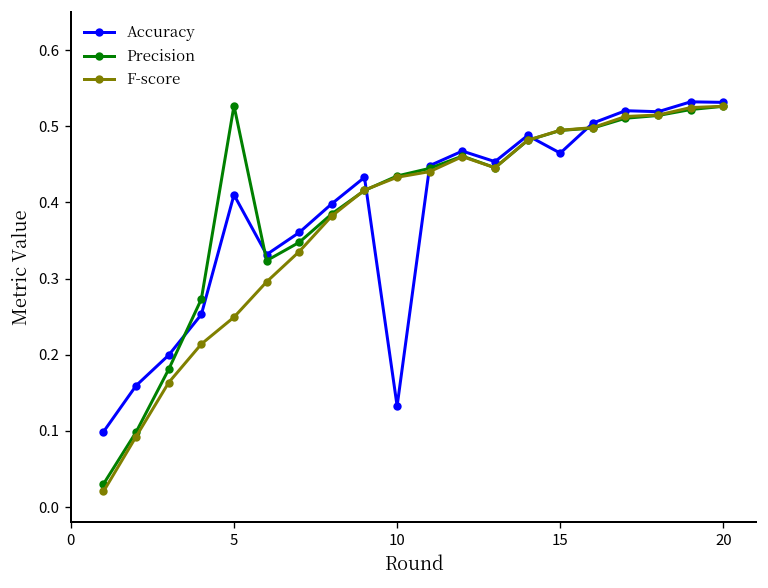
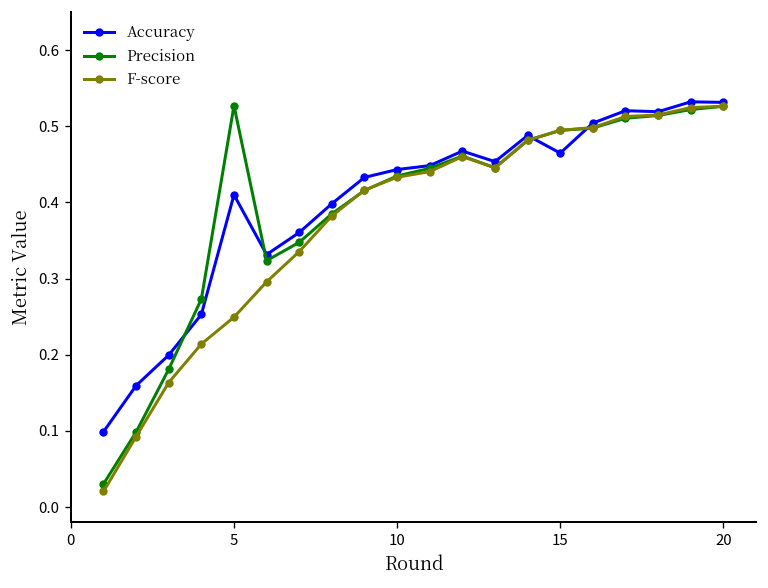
Accuracy, 10: 0.13 -> 0.44
